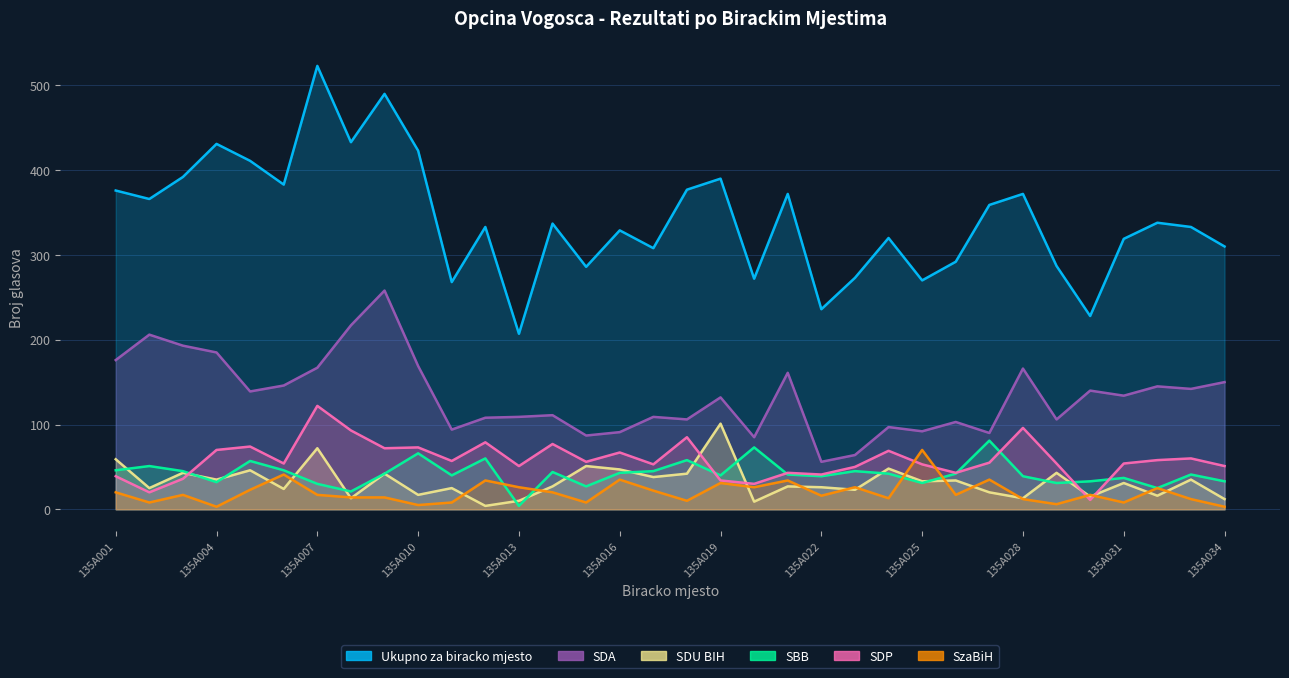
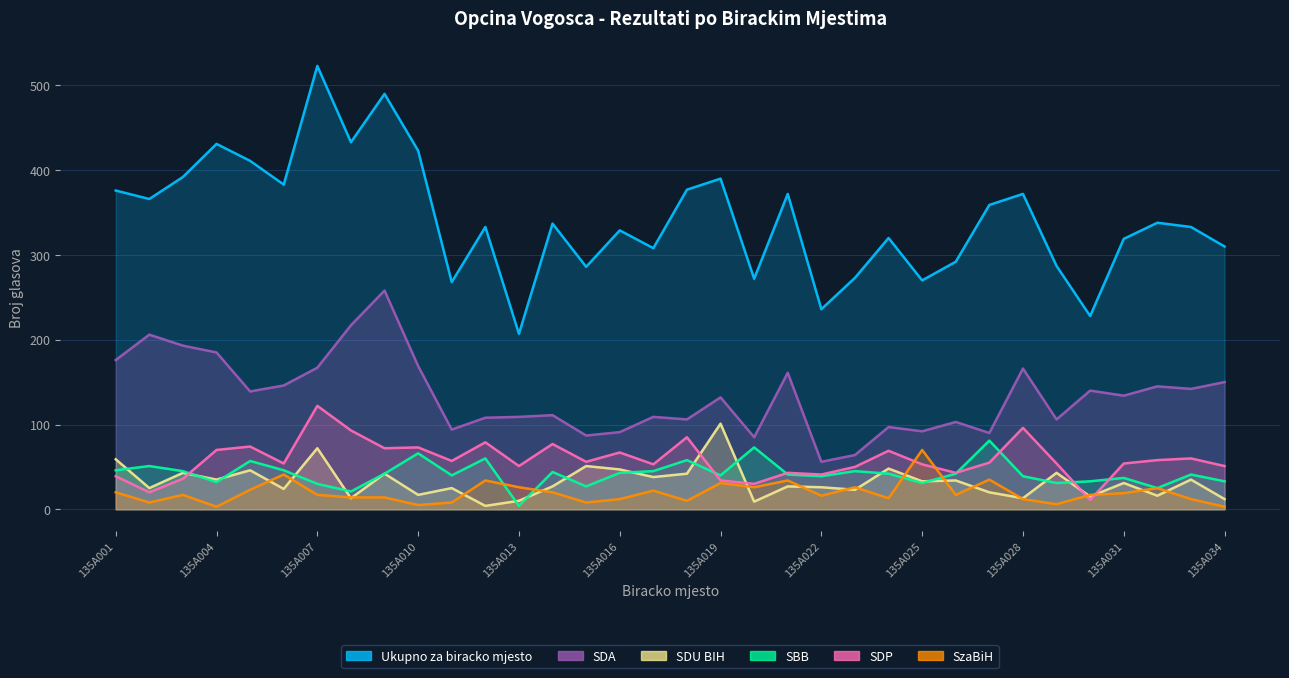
SzaBiH, 135A016: 40 -> 10
SzaBiH, 135A031: 10 -> 20
